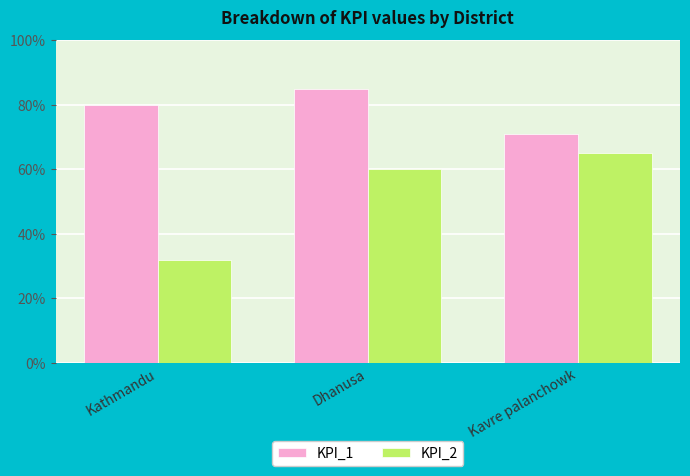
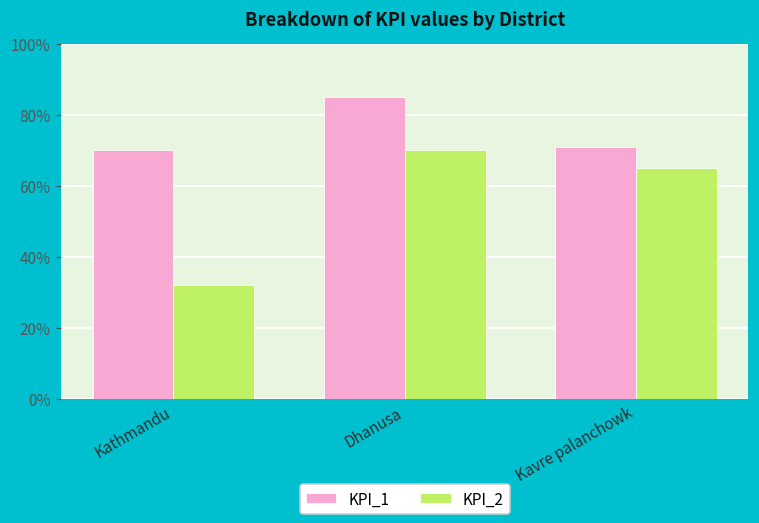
KPI_1, Kathmandu: 80% -> 70%
KPI_2, Dhanusa: 60% -> 70%
